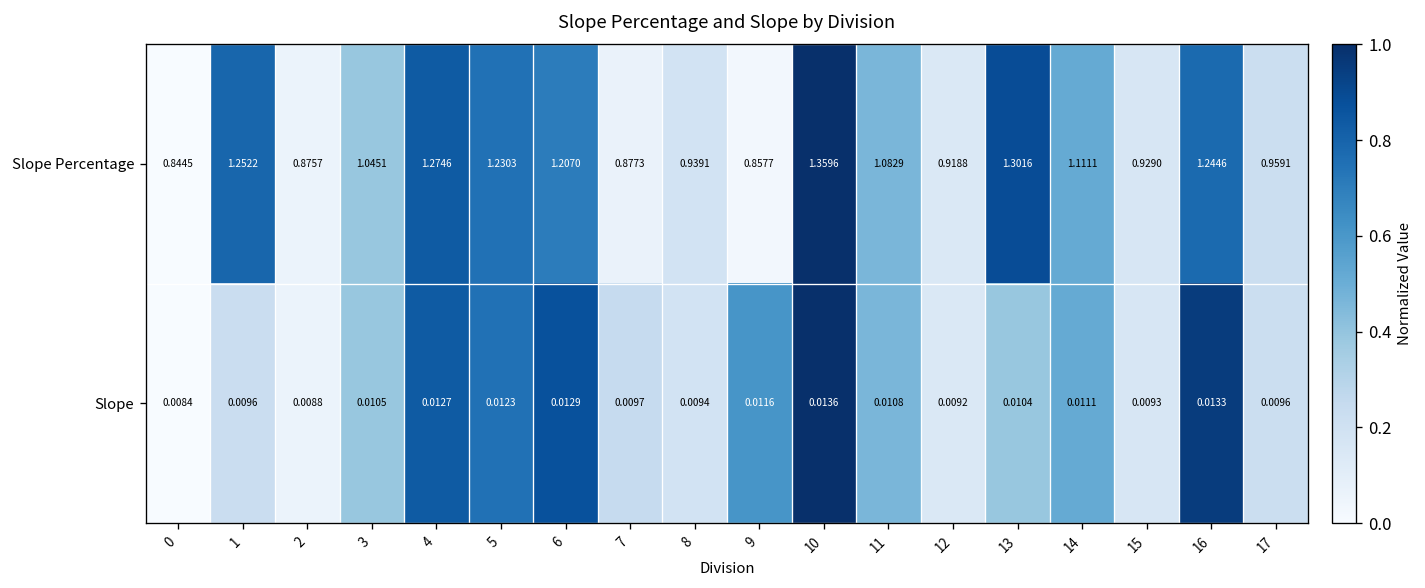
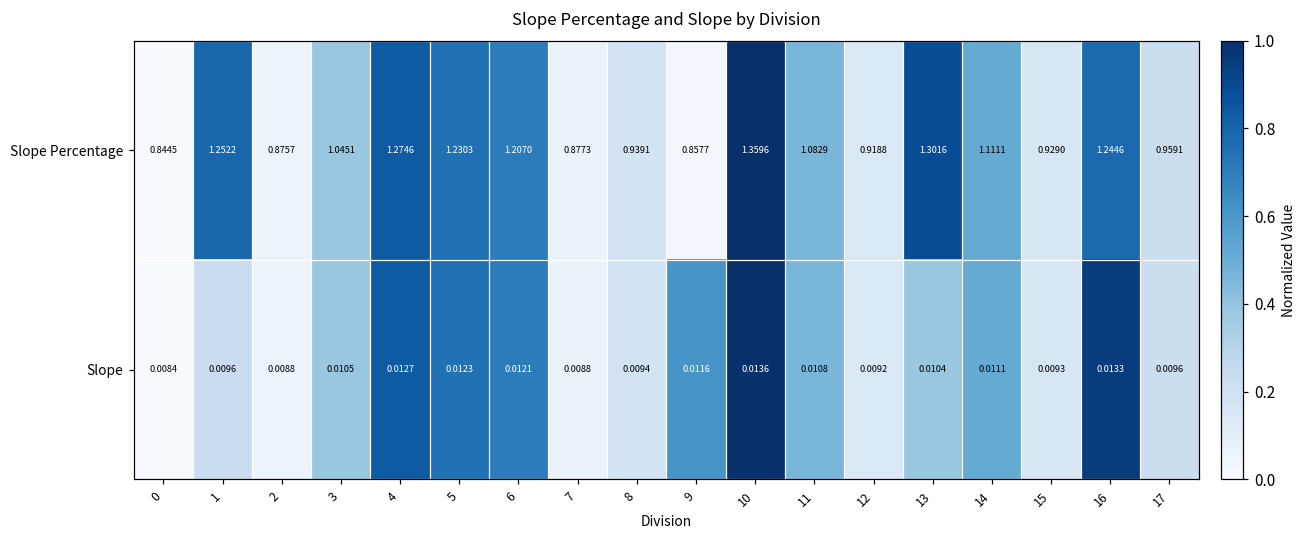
Slope, 6: 0.0129 -> 0.0121
Slope, 7: 0.0097 -> 0.0088
